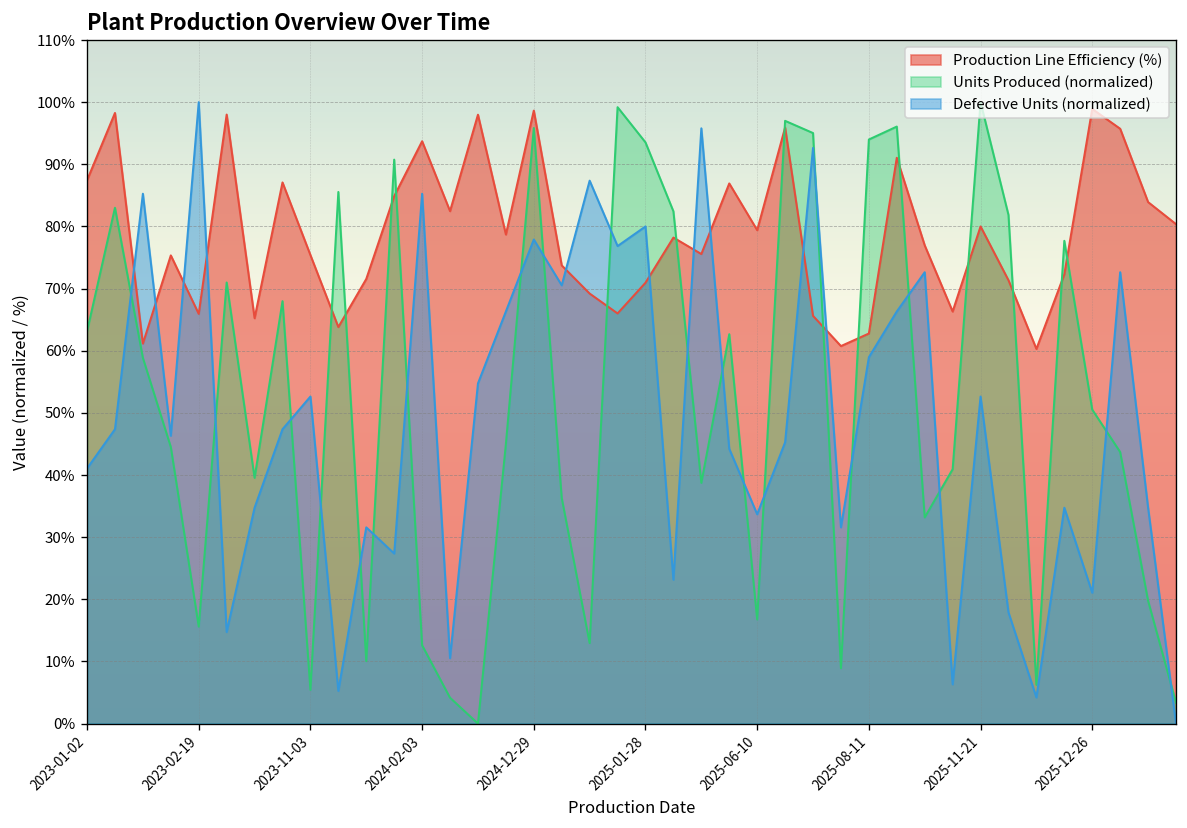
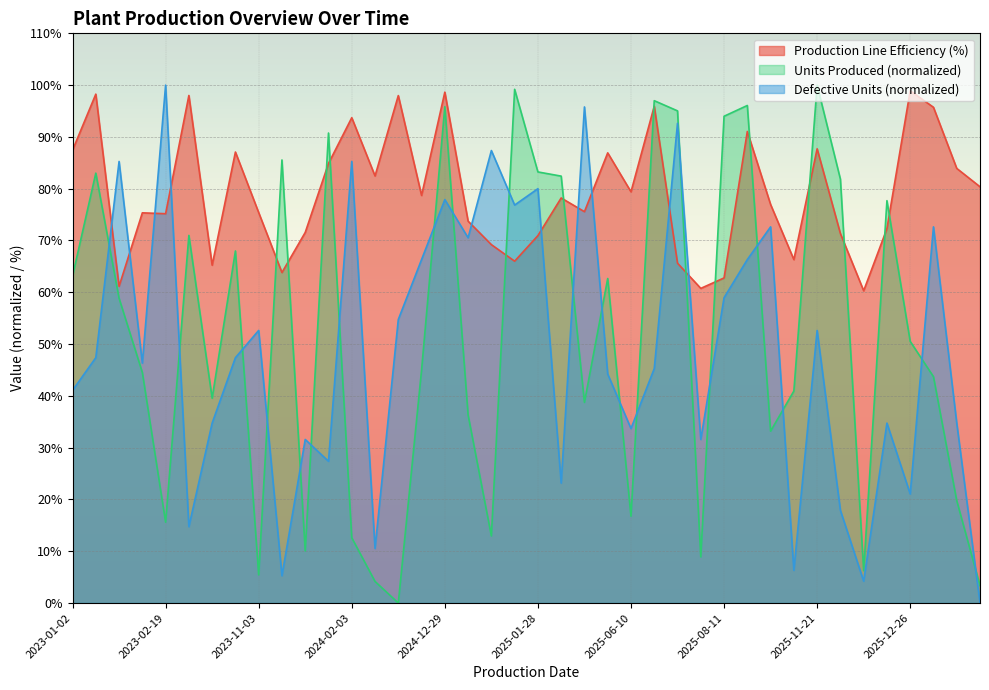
Production Line Efficiency (%), 2023-02-19: 66% -> 75%
Units Produced (normalized), 2025-01-28: 94% -> 83%
Production Line Efficiency (%), 2025-11-21: 80% -> 88%
